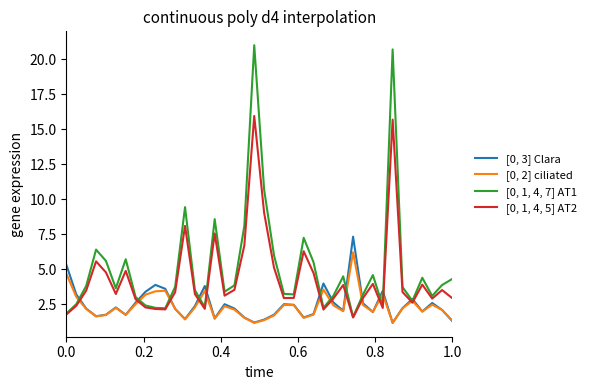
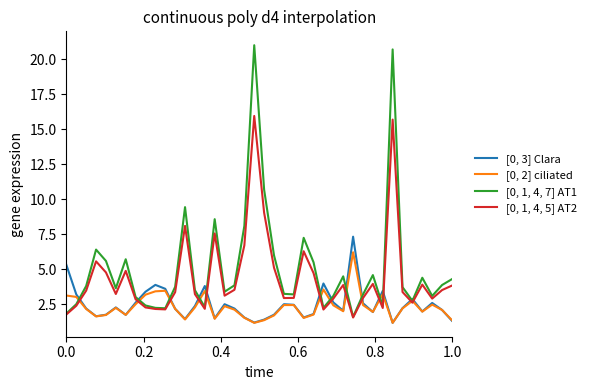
[0, 2] ciliated, 0.0: 4.7 -> 3.1
[0, 1, 4, 5] AT2, 1.0: 3.0 -> 3.8
